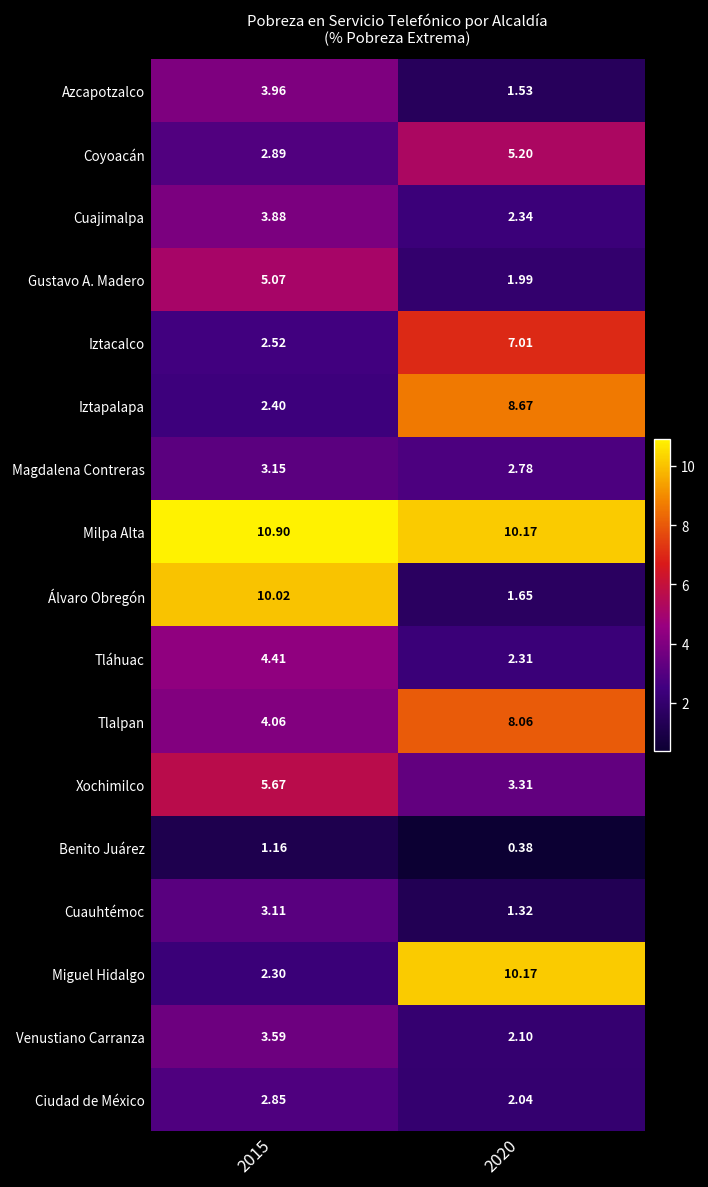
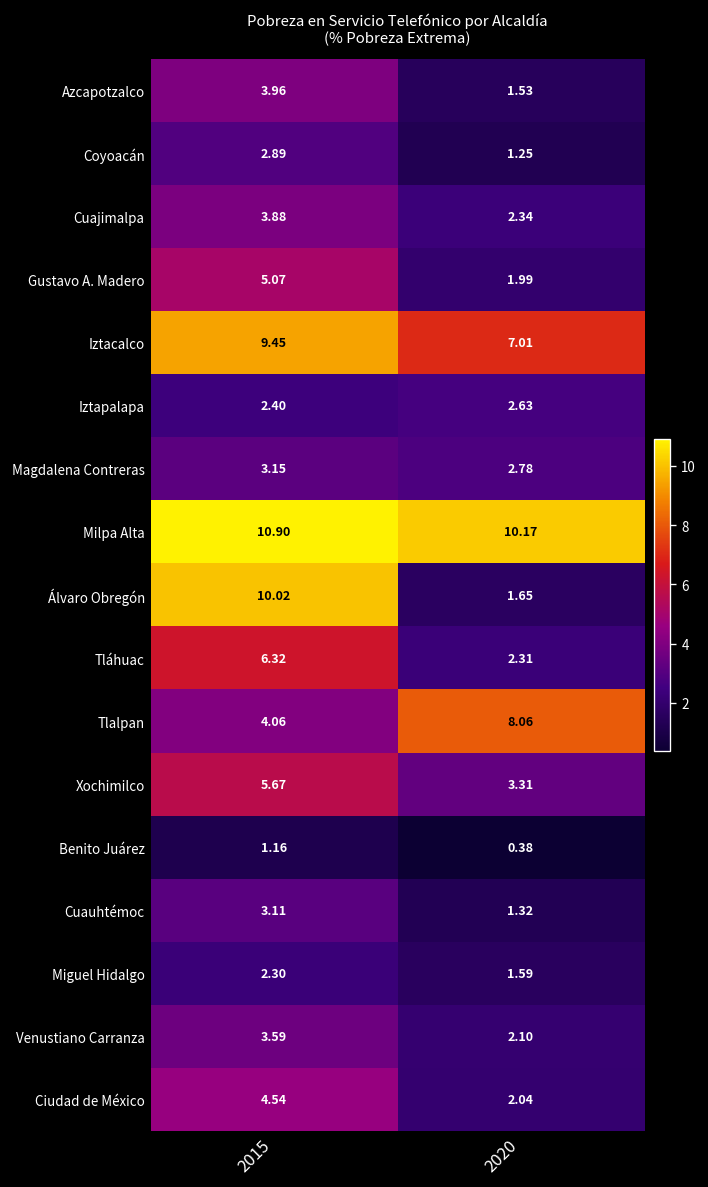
Coyoacán, 2020: 5.20 -> 1.25
Iztacalco, 2015: 2.52 -> 9.45
Iztapalapa, 2020: 8.67 -> 2.63
Tláhuac, 2015: 4.41 -> 6.32
Miguel Hidalgo, 2020: 10.17 -> 1.59
Ciudad de México, 2015: 2.85 -> 4.54
